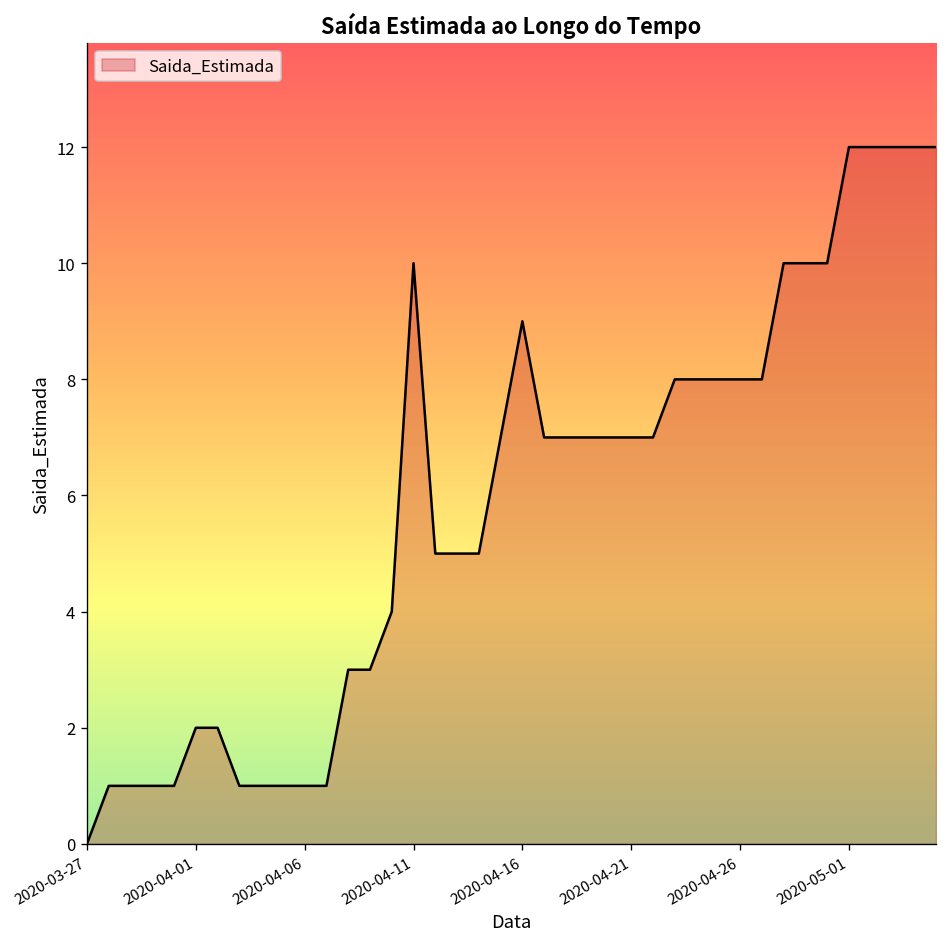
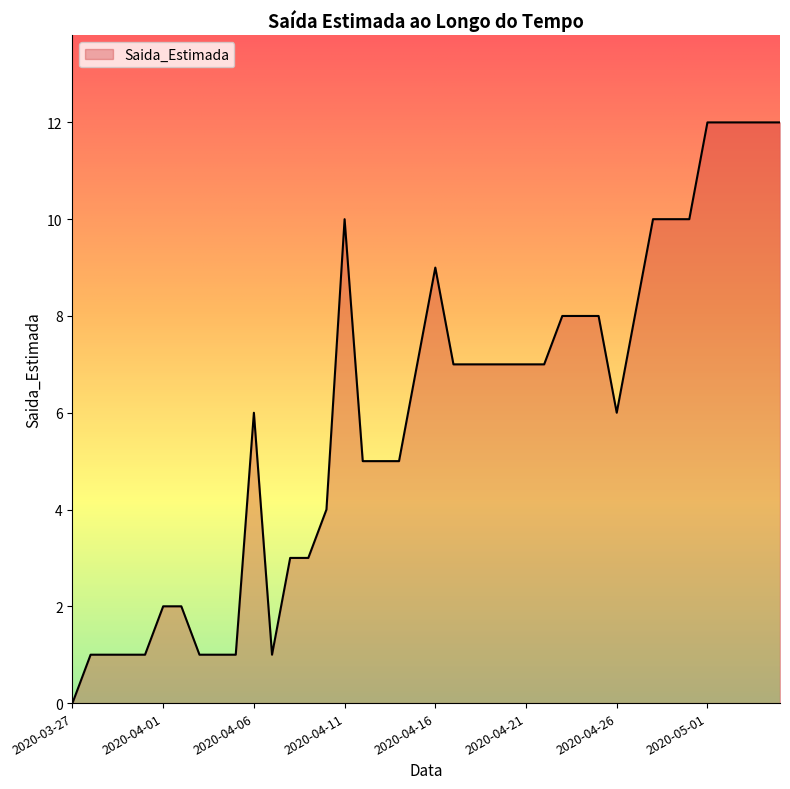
2020-04-06: 1 -> 6
2020-04-26: 8 -> 6
